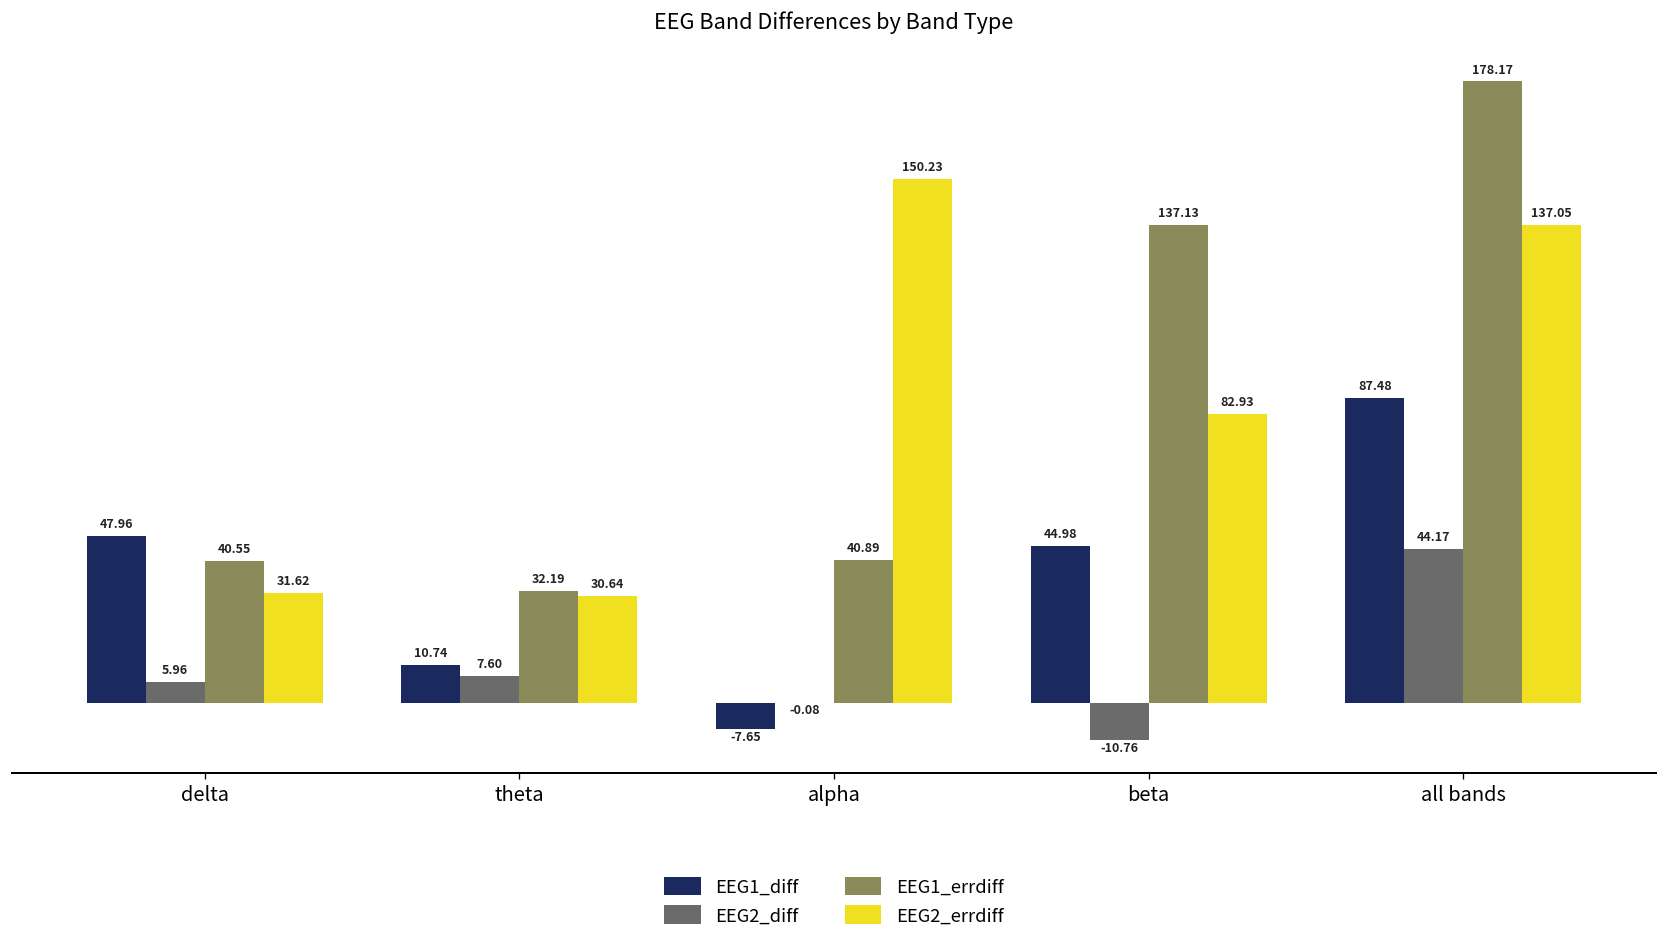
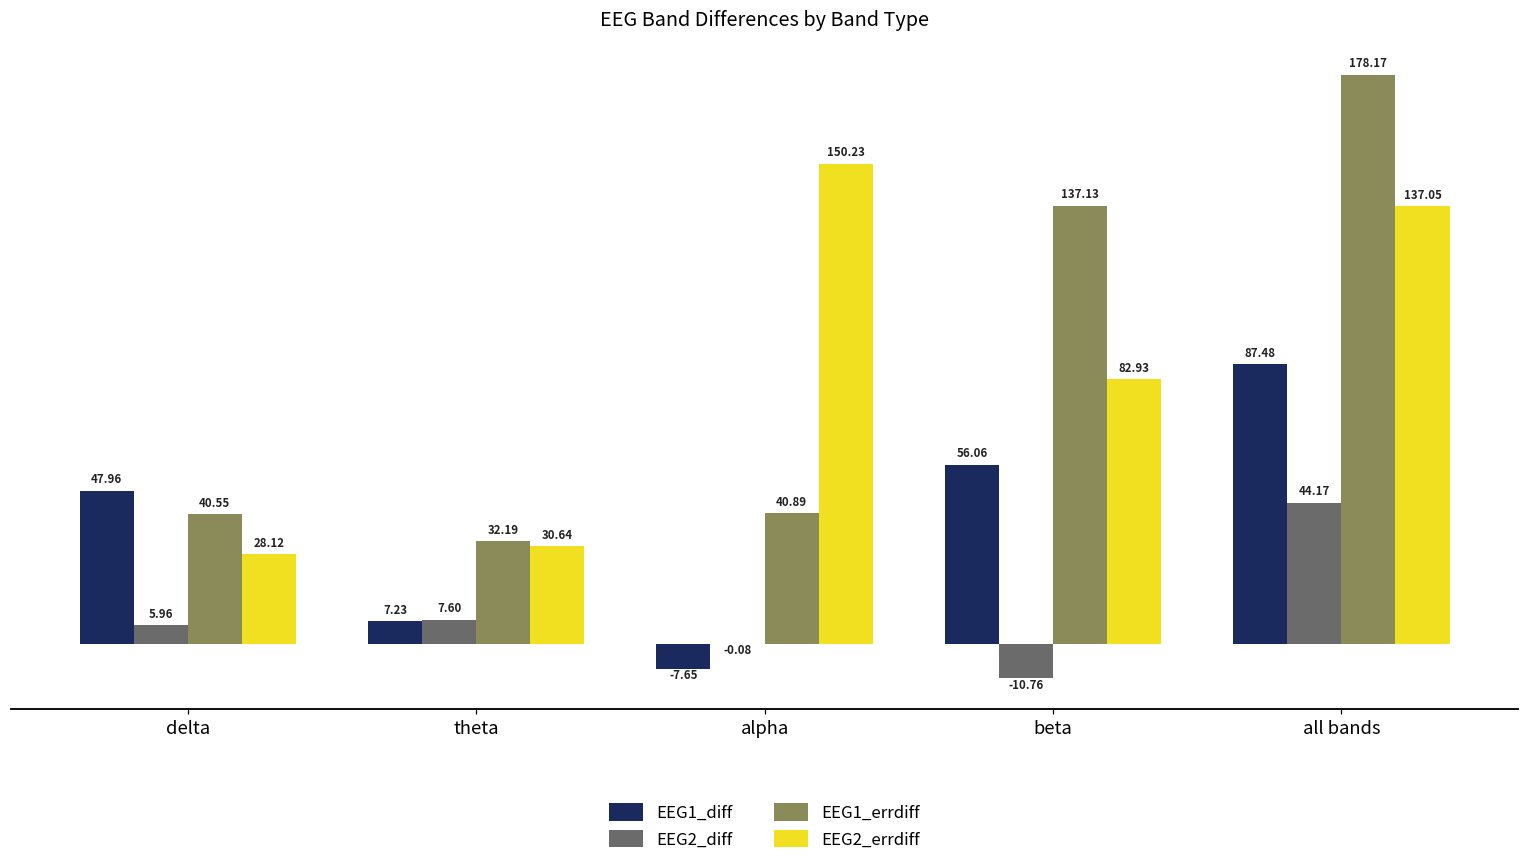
EEG2_errdiff, delta: 31.62 -> 28.12
EEG1_diff, theta: 10.74 -> 7.23
EEG1_diff, beta: 44.98 -> 56.06
